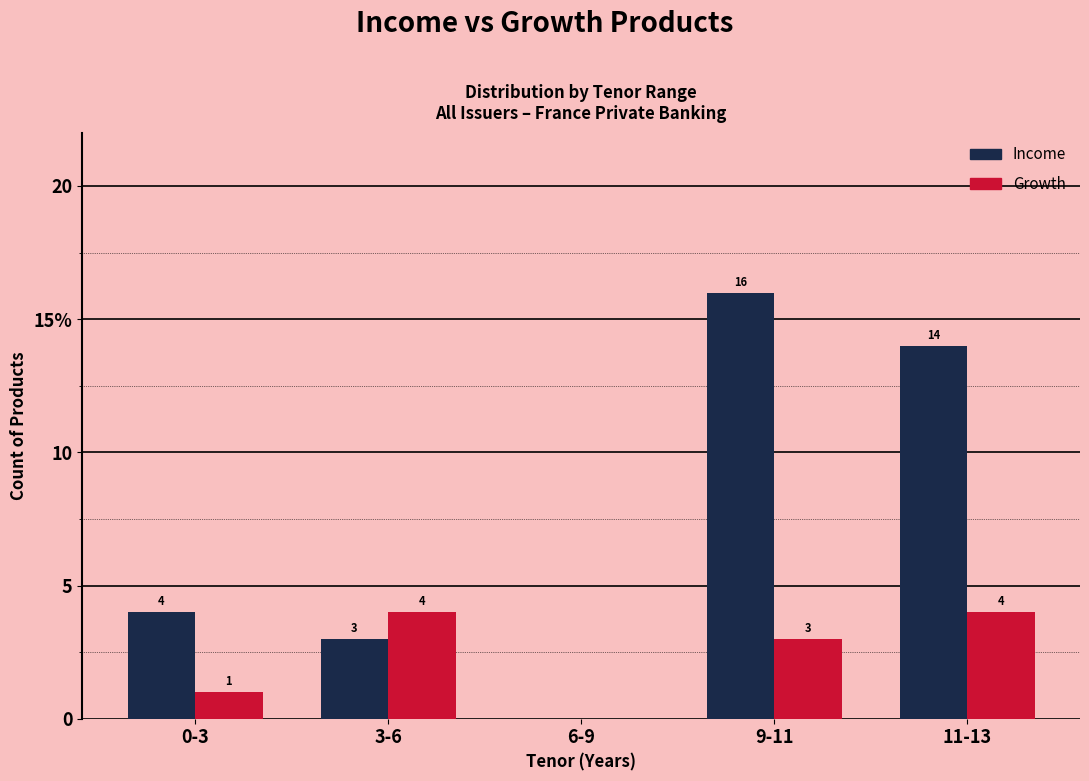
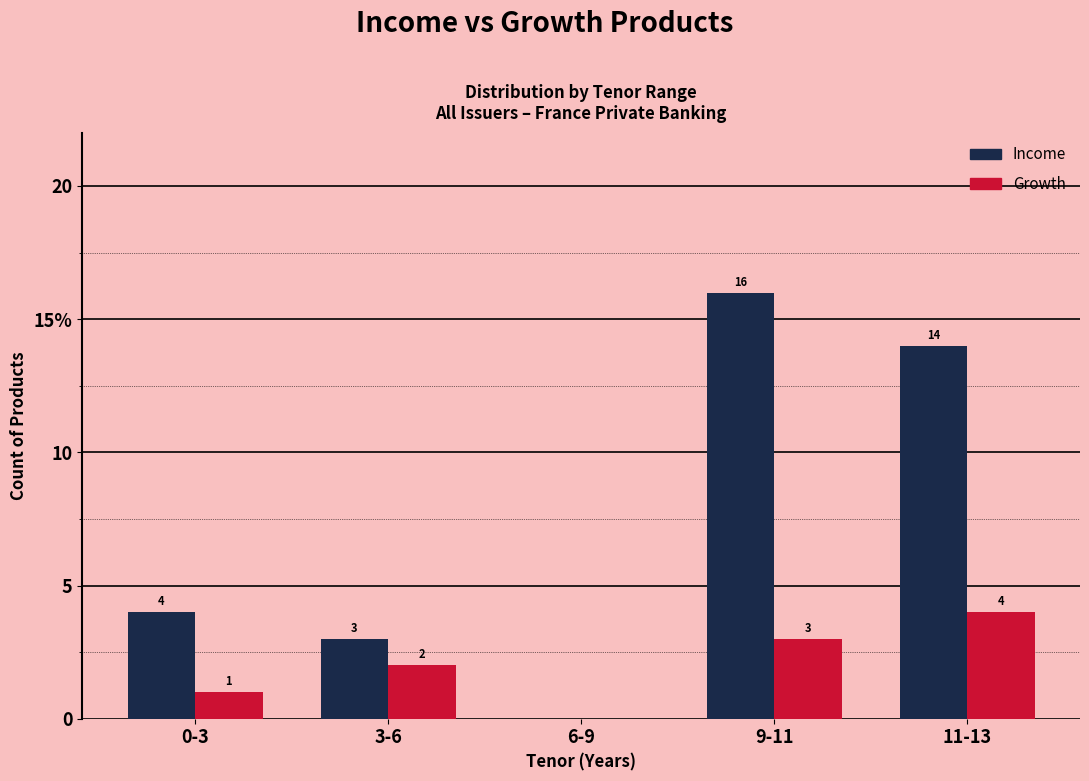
Growth, 3-6: 4 -> 2
